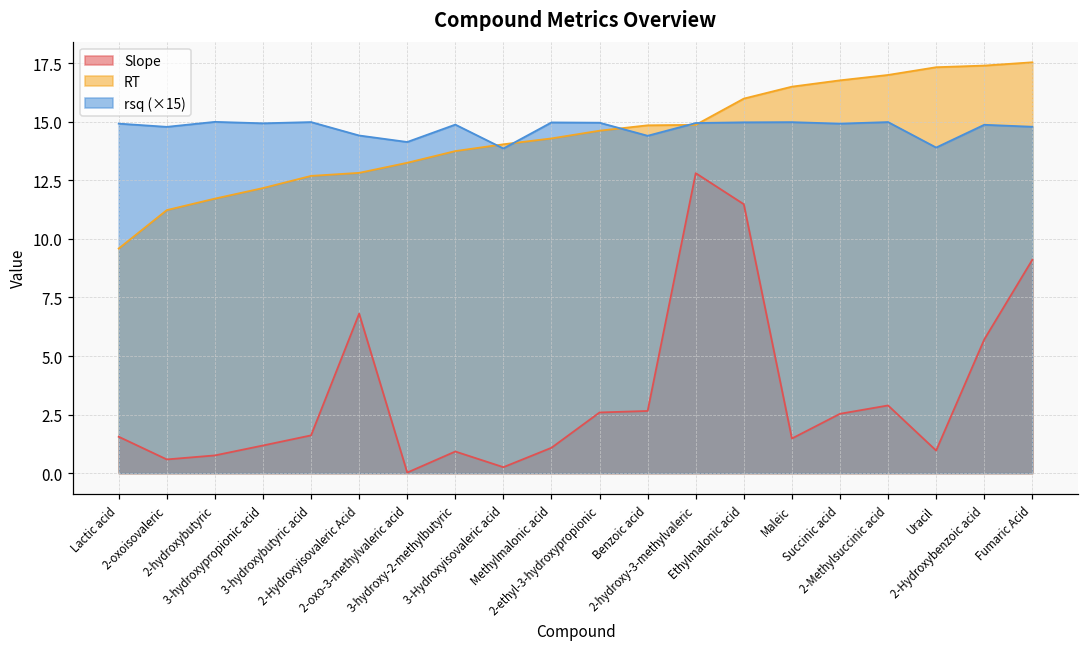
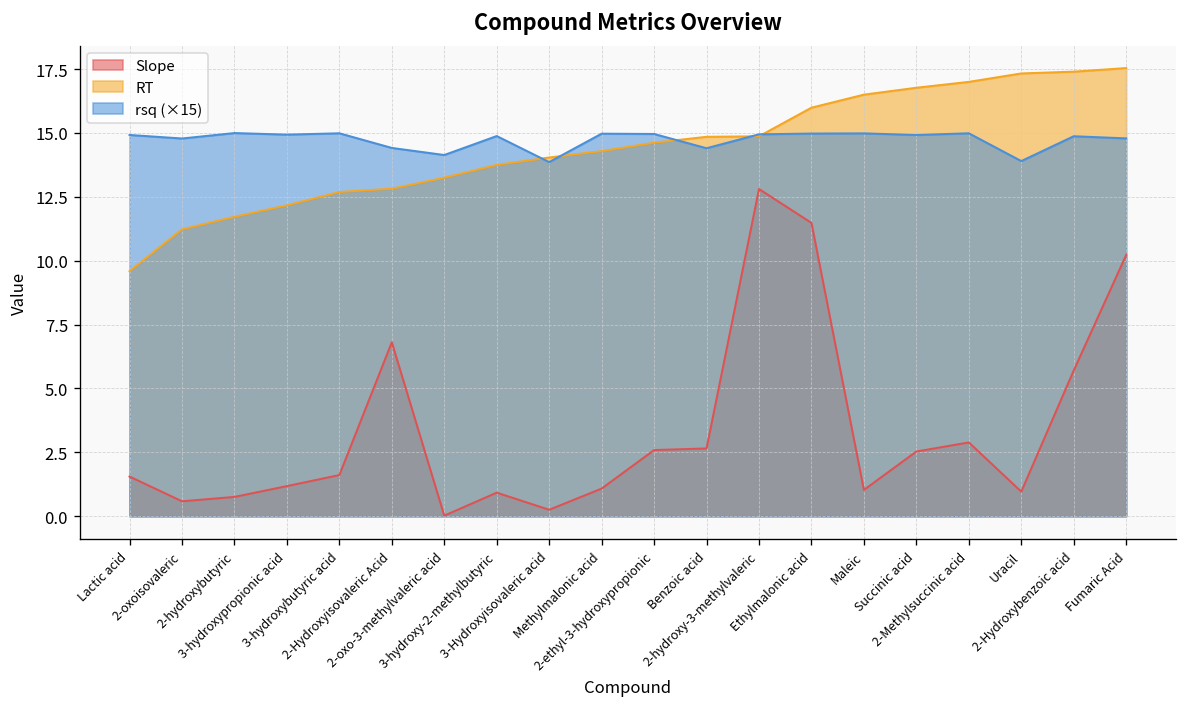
Slope, Maleic: 1.5 -> 1.0
Slope, Fumaric Acid: 9.1 -> 10.2
